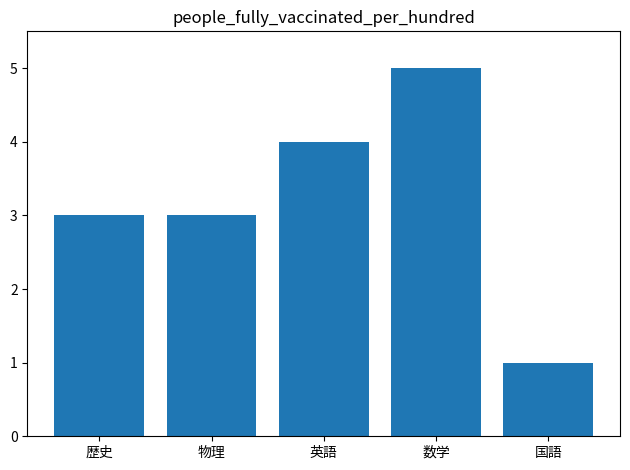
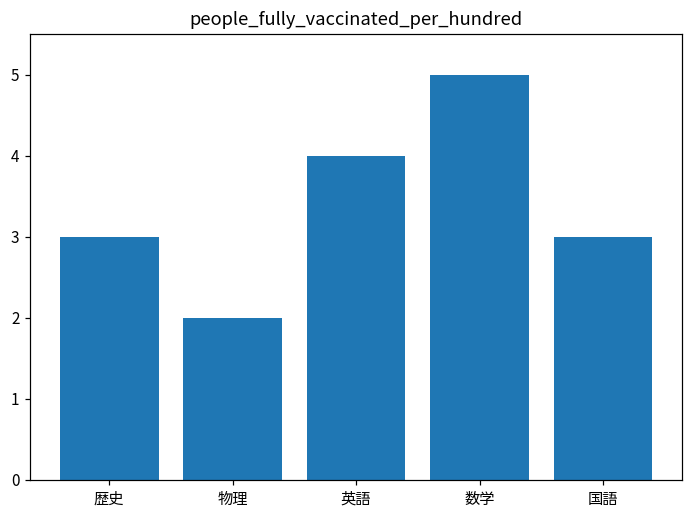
物理: 3 -> 2
国語: 1 -> 3
